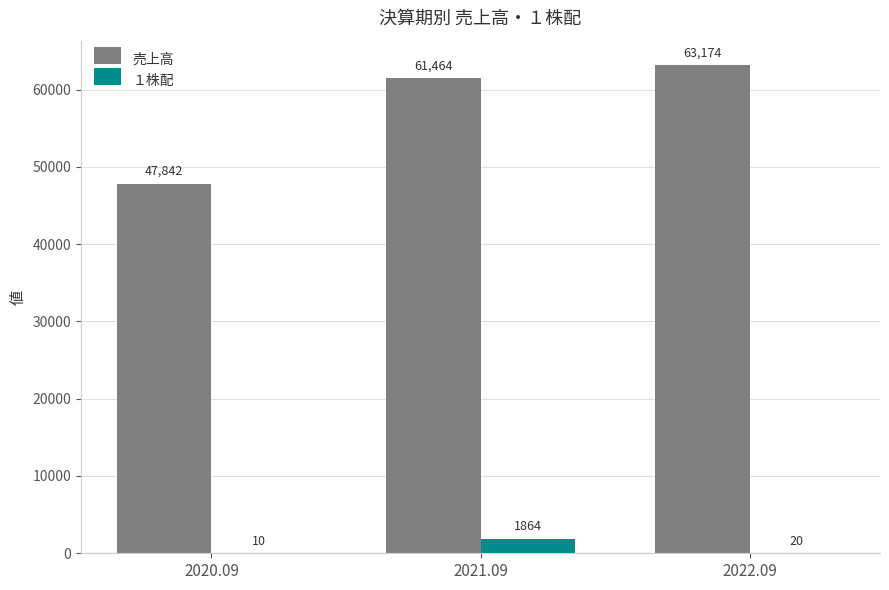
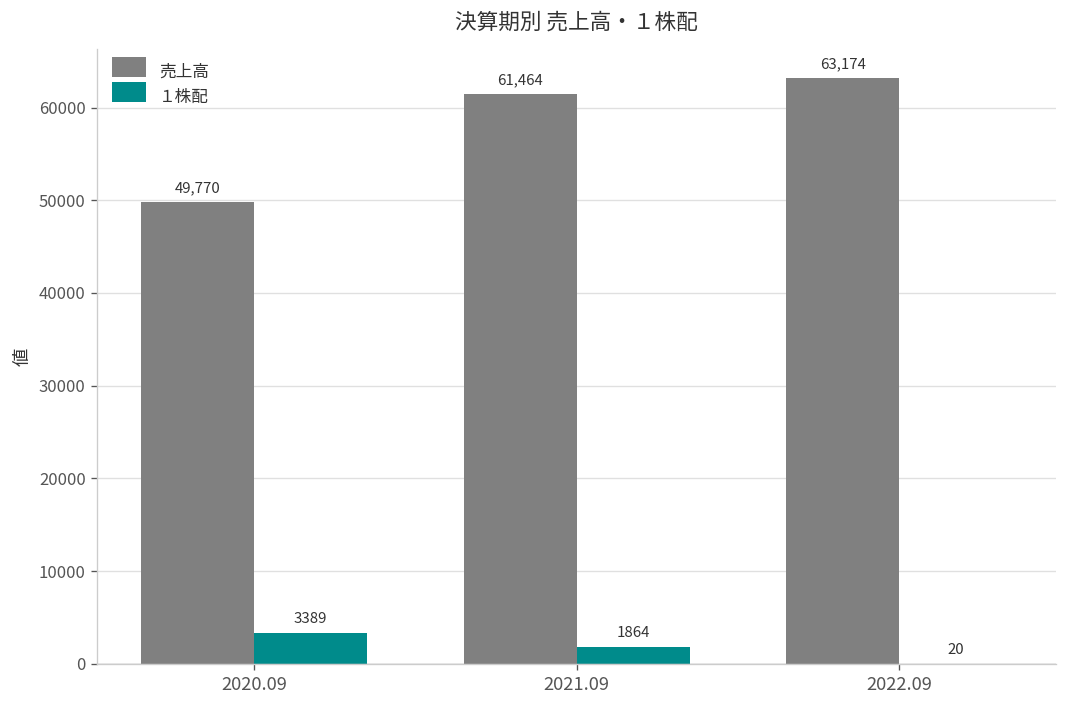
売上高, 2020.09: 47,842 -> 49,770
１株配, 2020.09: 10 -> 3389
